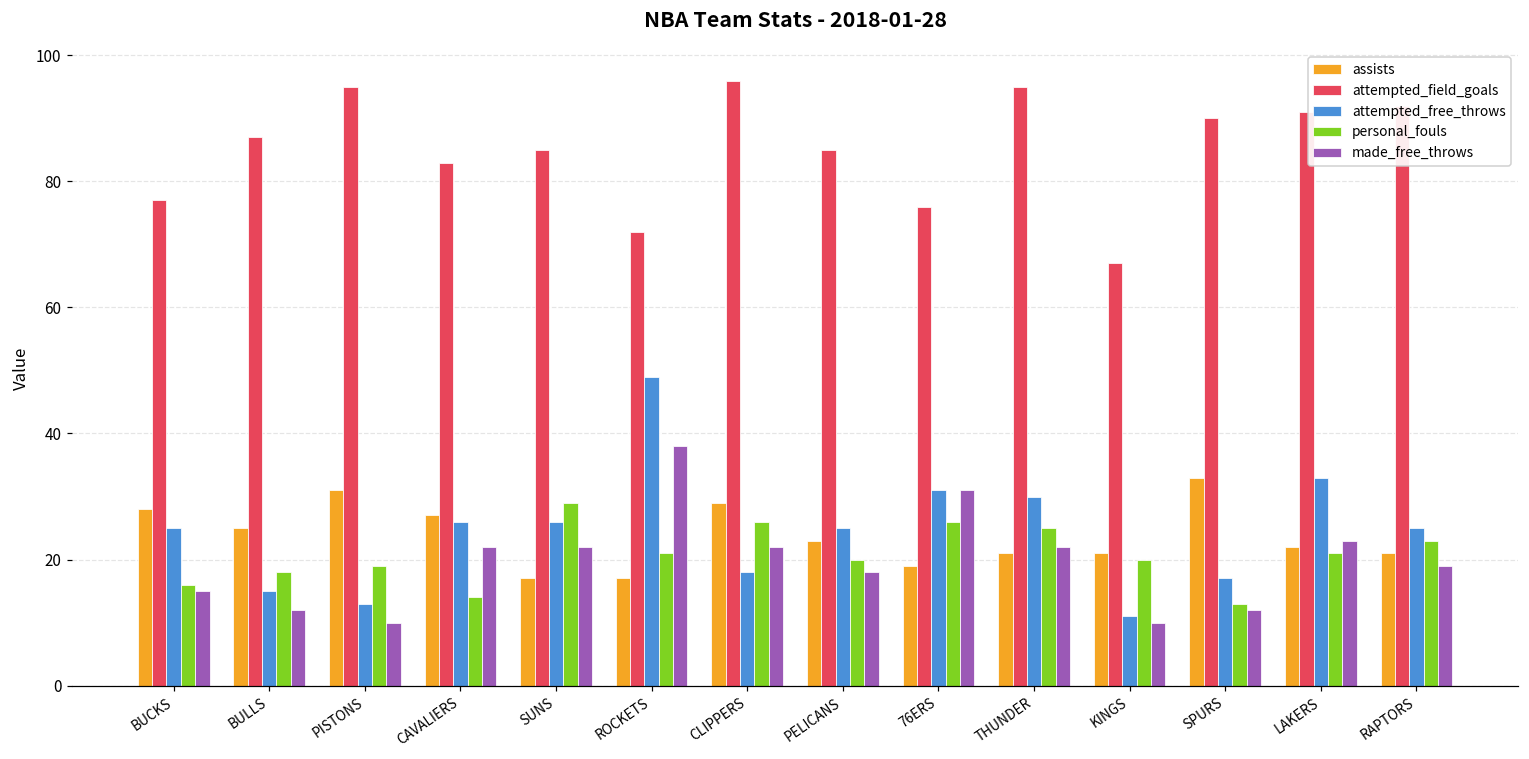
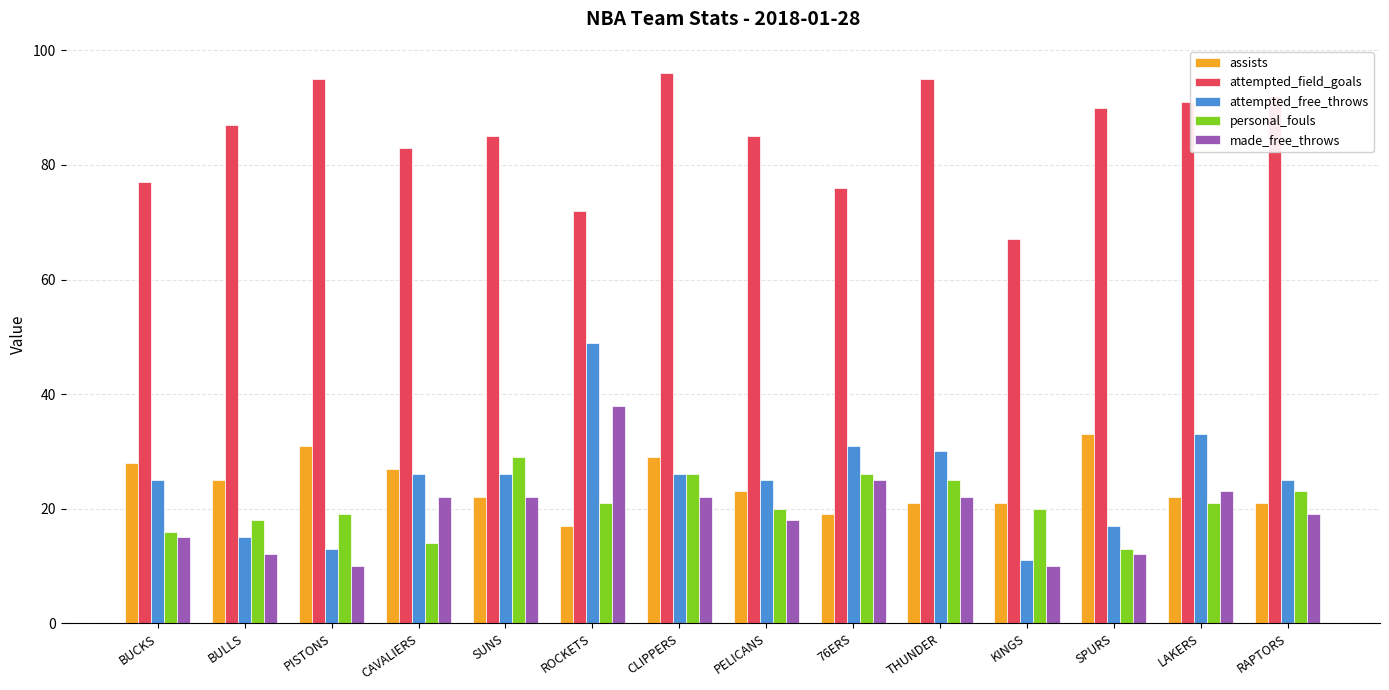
assists, SUNS: 17 -> 22
attempted_free_throws, CLIPPERS: 18 -> 26
made_free_throws, 76ERS: 31 -> 25
